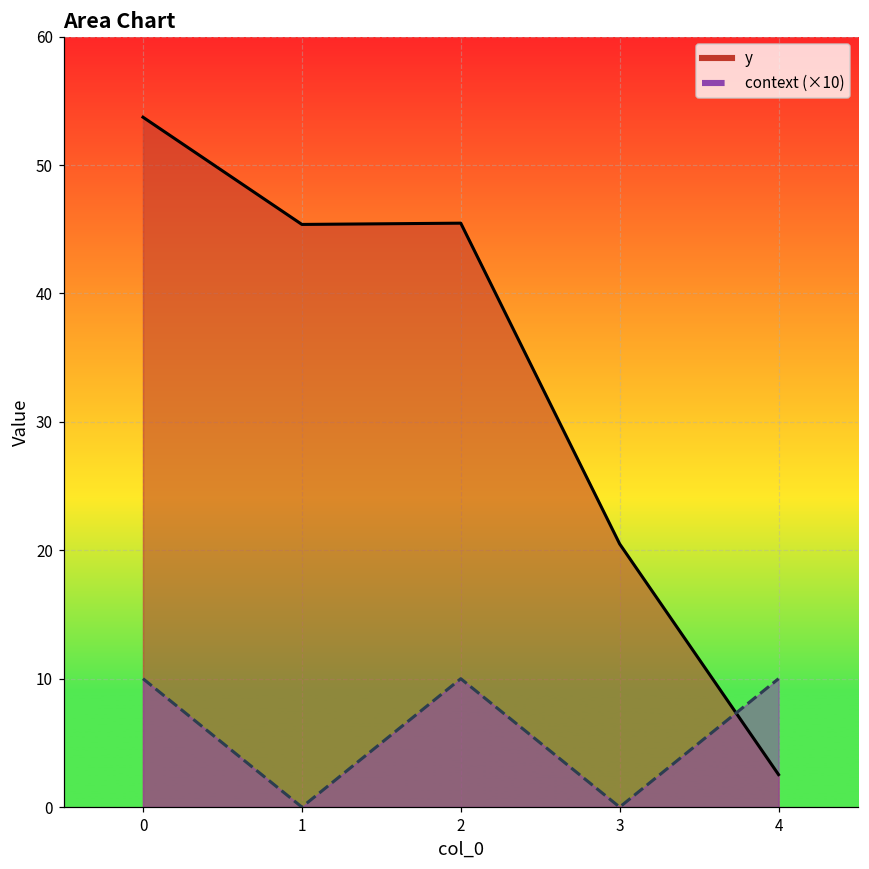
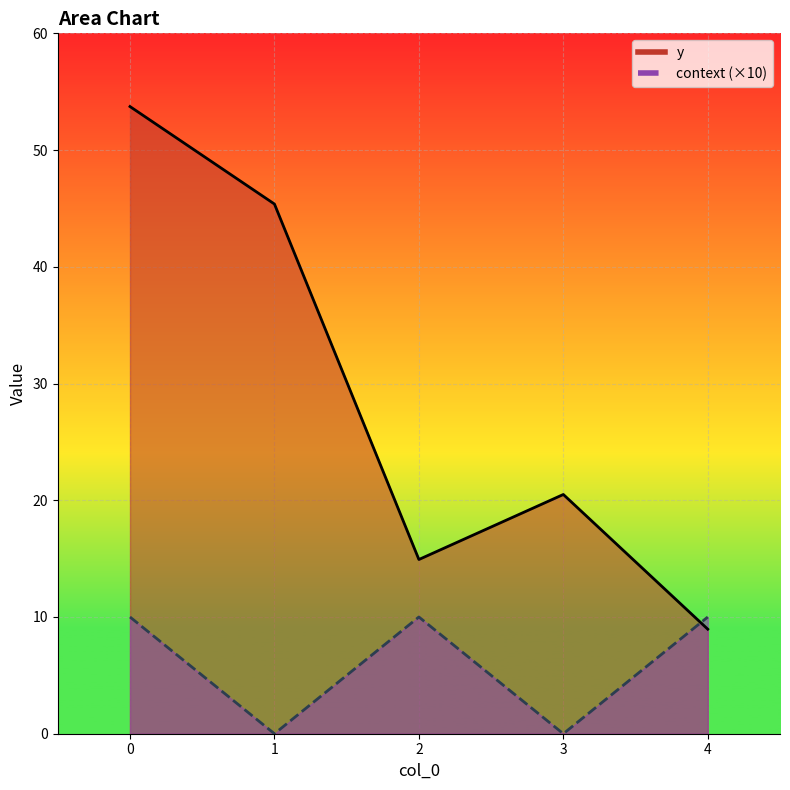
y, 2: 45.5 -> 14.9
y, 4: 2.5 -> 9.0
